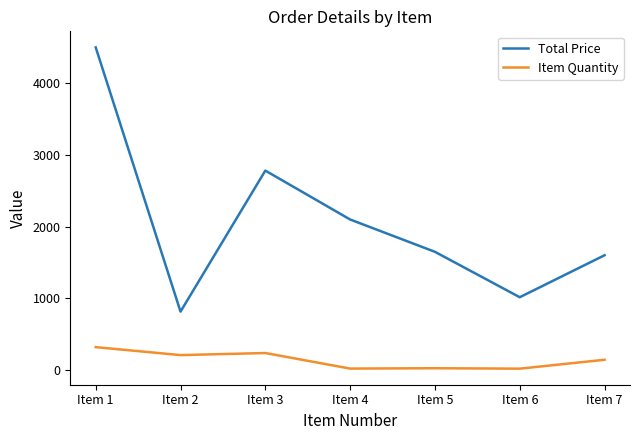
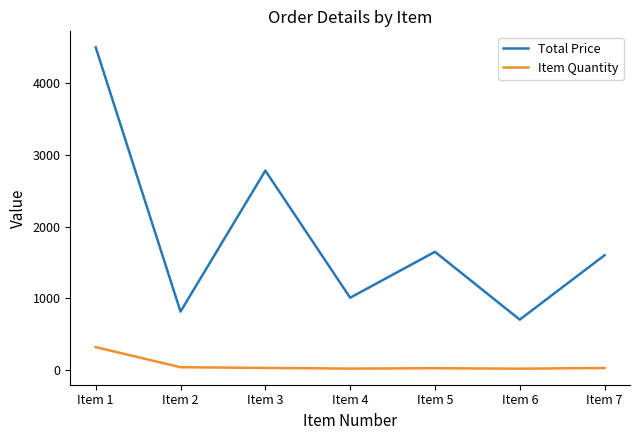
Item Quantity, Item 2: 200 -> 0
Item Quantity, Item 3: 200 -> 0
Total Price, Item 4: 2100 -> 1000
Total Price, Item 6: 1000 -> 700
Item Quantity, Item 7: 100 -> 0
